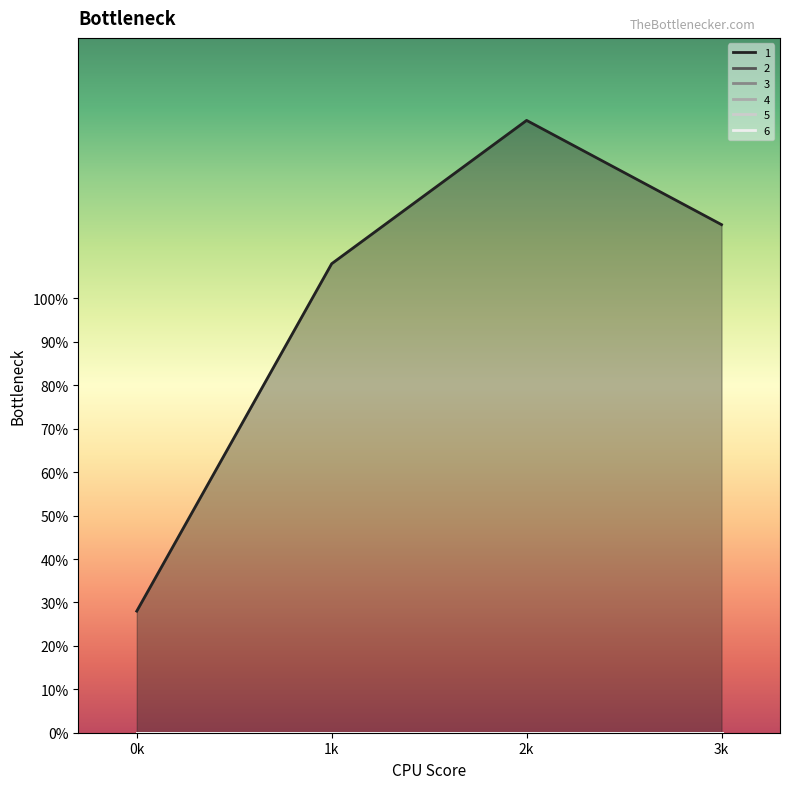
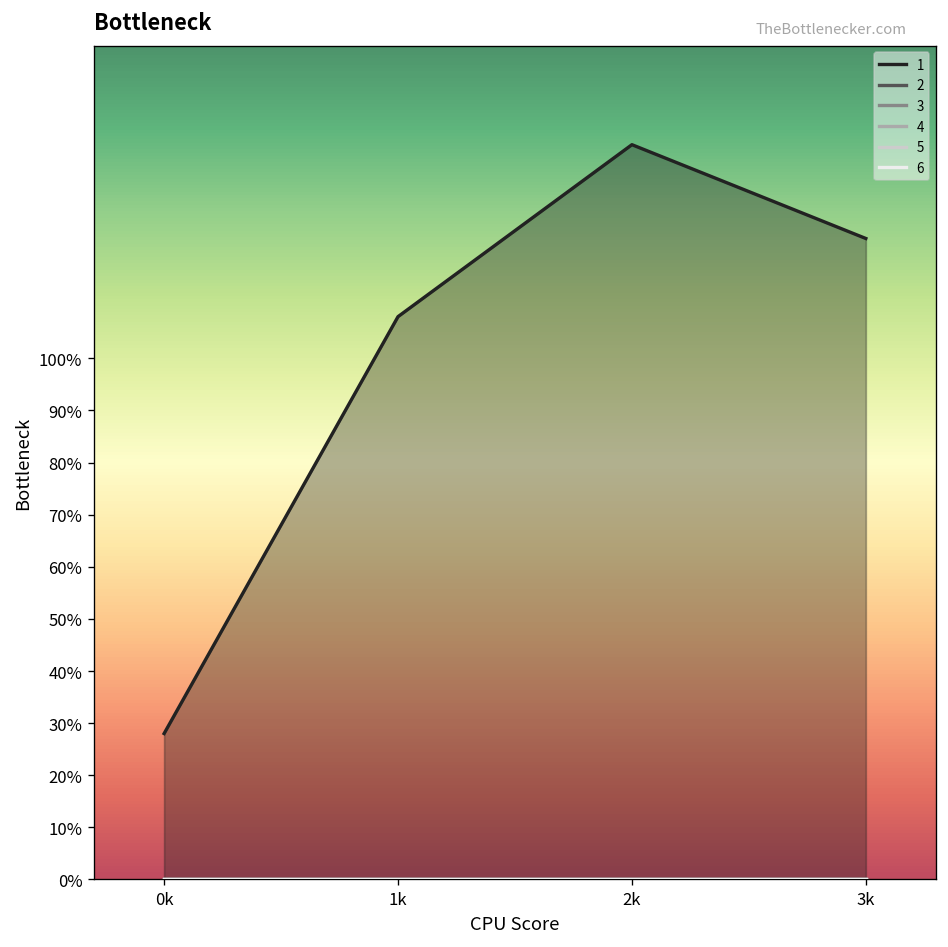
1, 3k: 117% -> 123%
